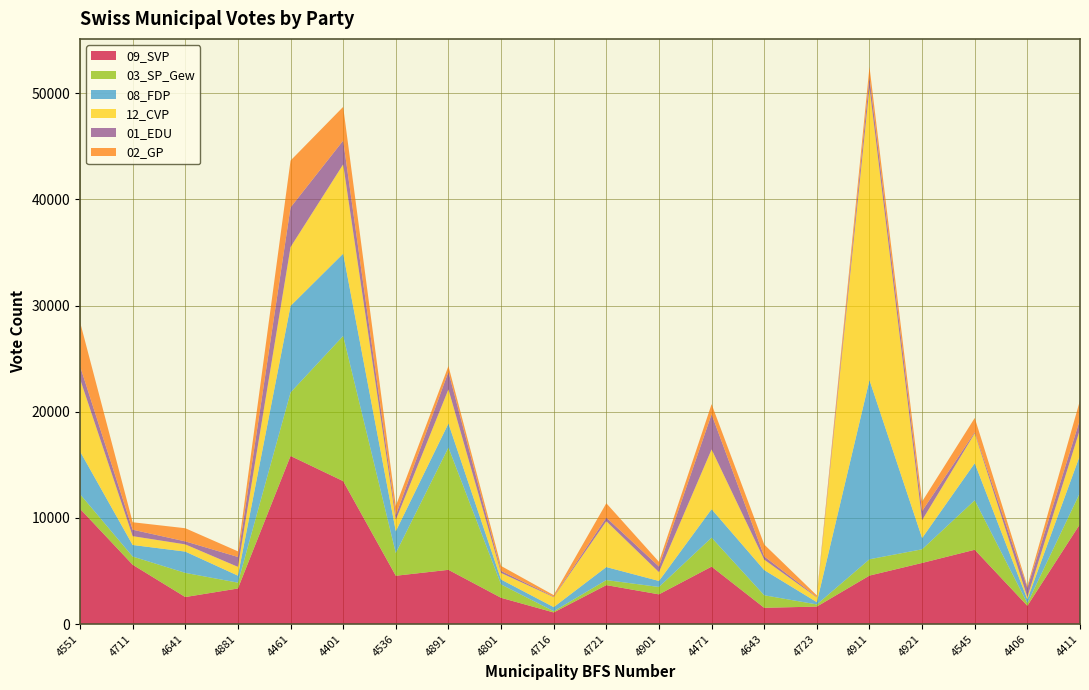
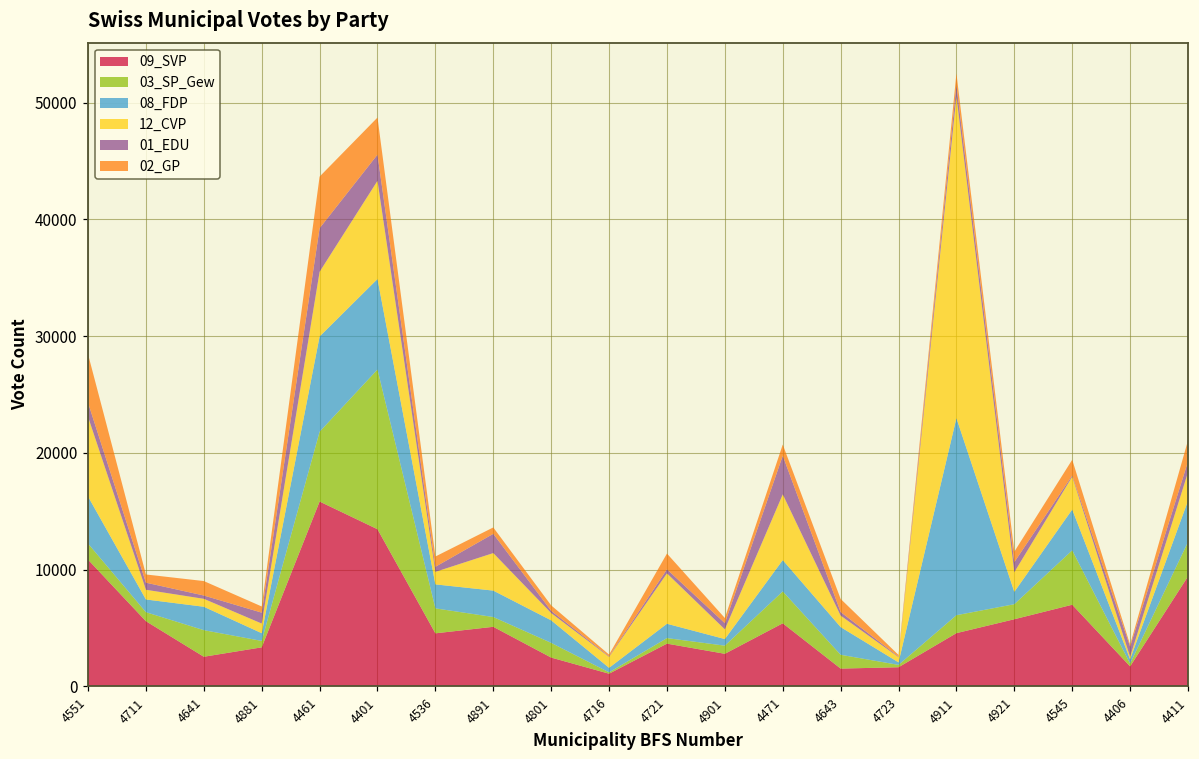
03_SP_Gew, 4891: 11500 -> 800
08_FDP, 4801: 500 -> 1900
